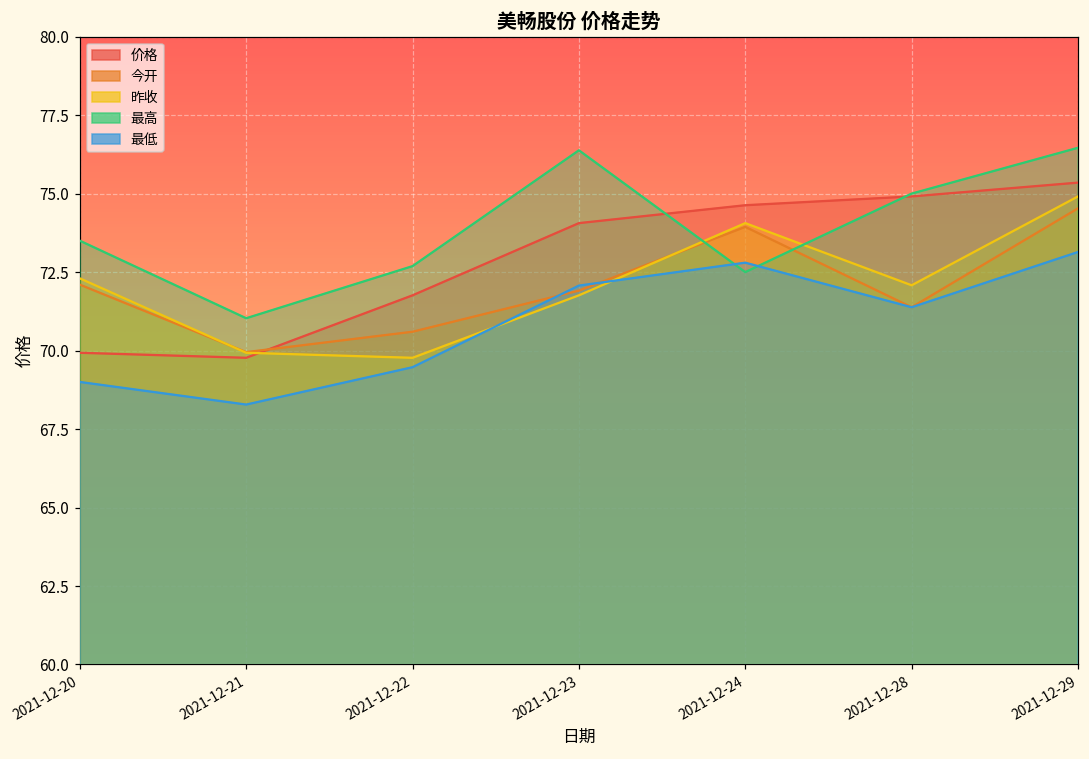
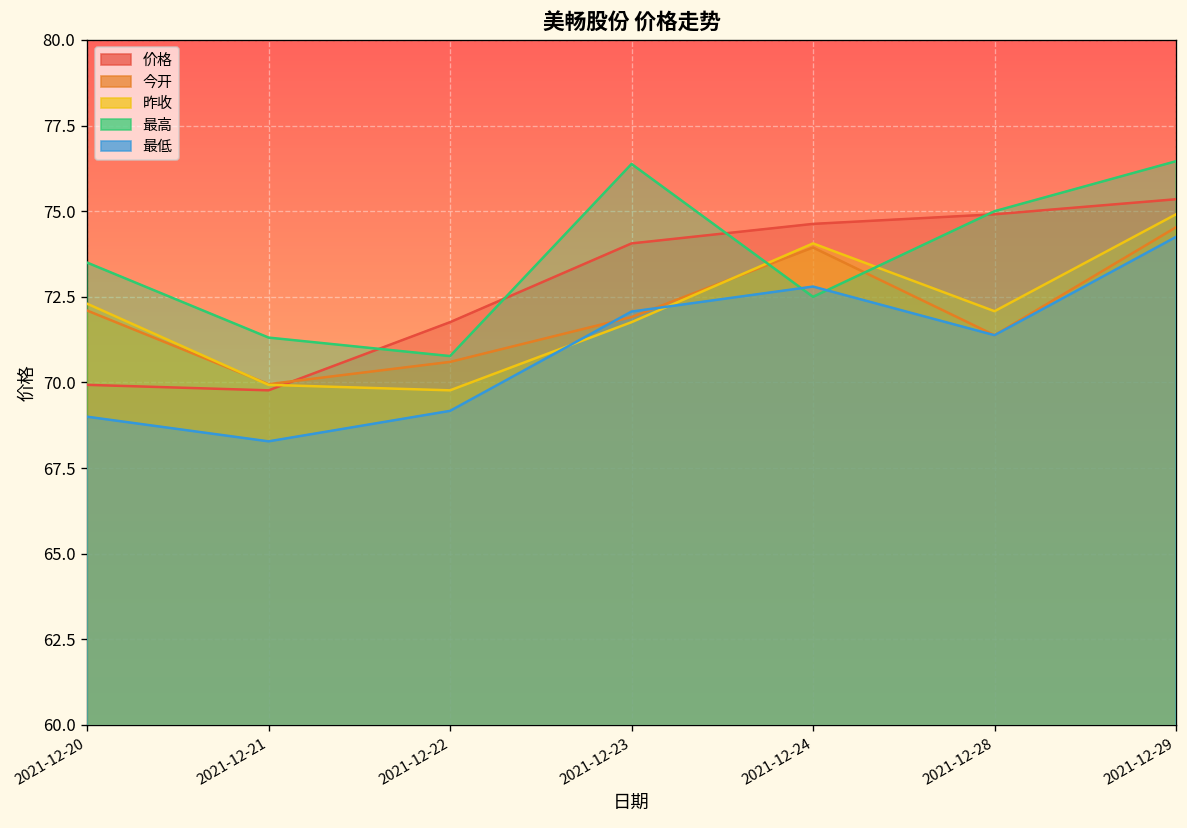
最高, 2021-12-21: 71.0 -> 71.3
最高, 2021-12-22: 72.7 -> 70.8
最低, 2021-12-22: 69.5 -> 69.2
最低, 2021-12-29: 73.1 -> 74.3
